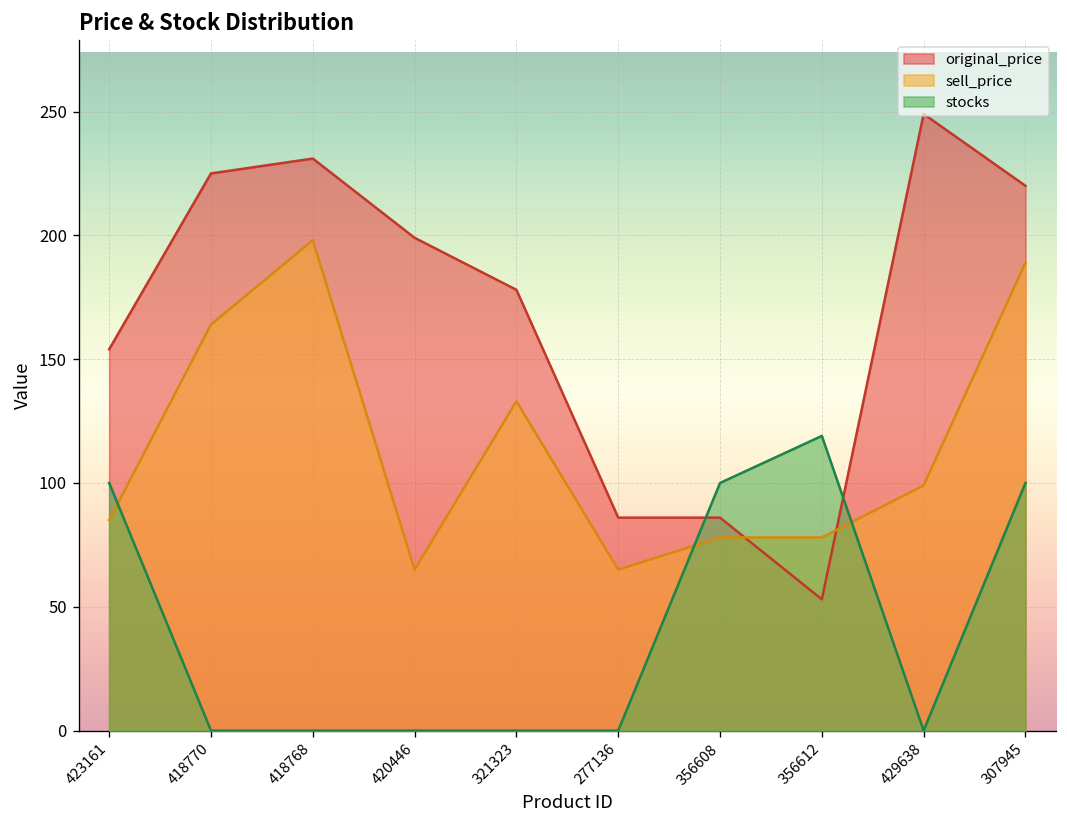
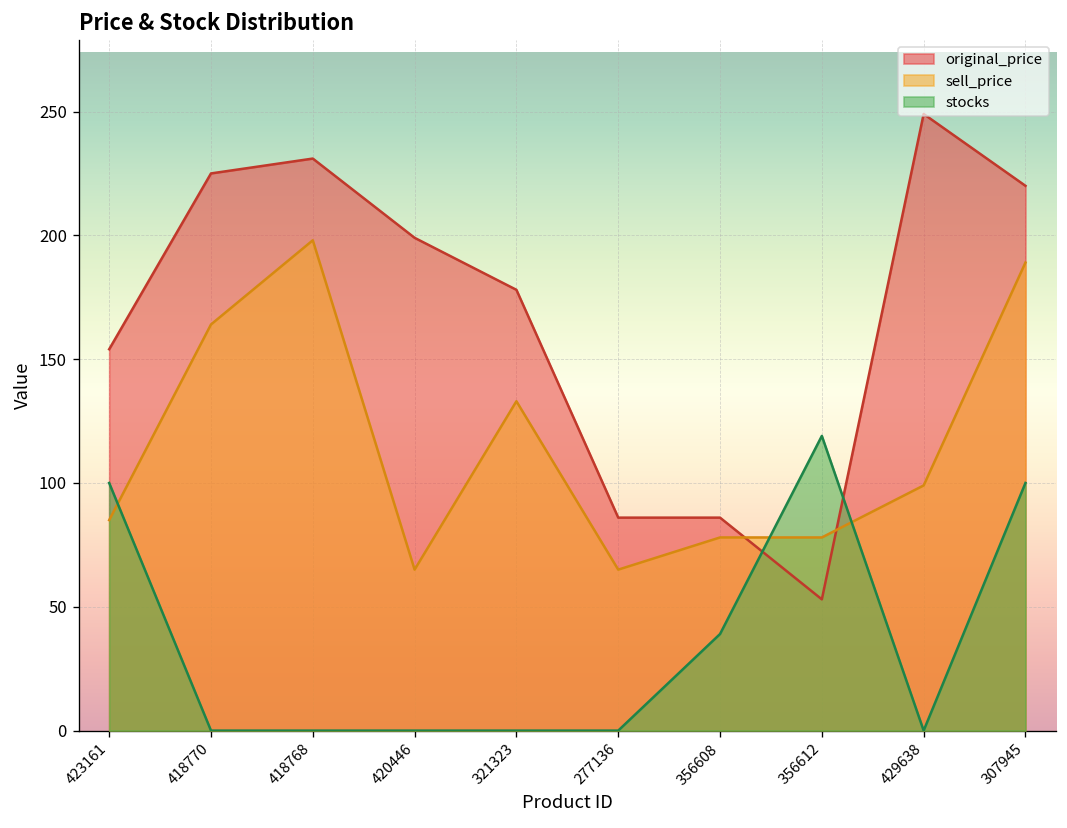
stocks, 356608: 100 -> 39
